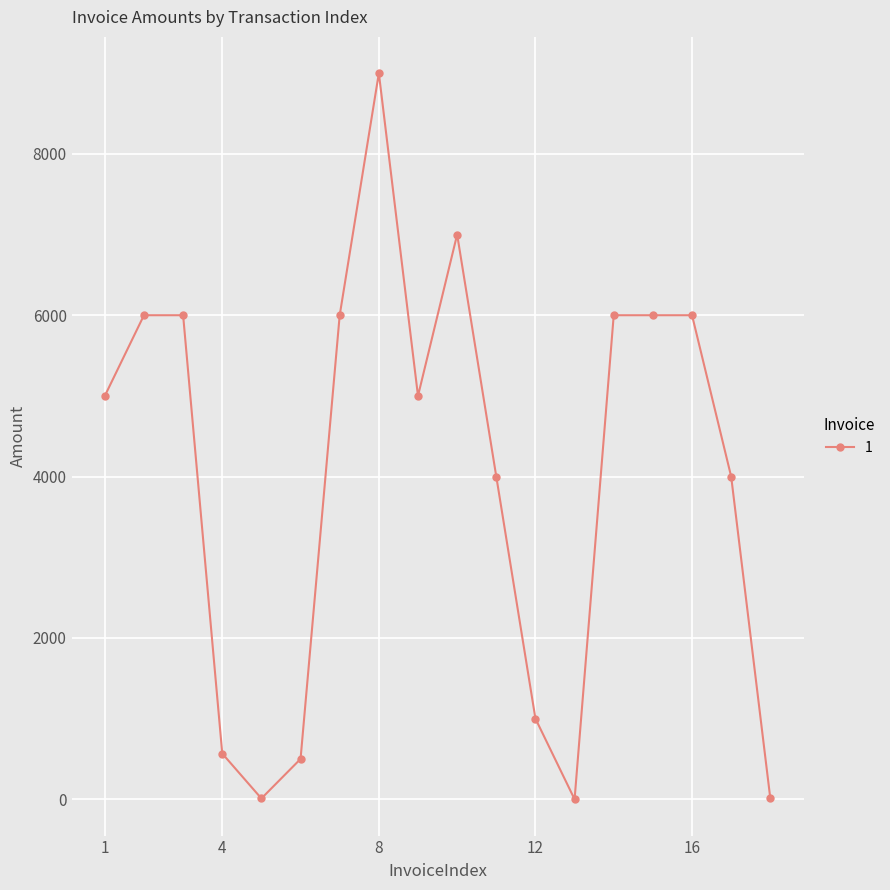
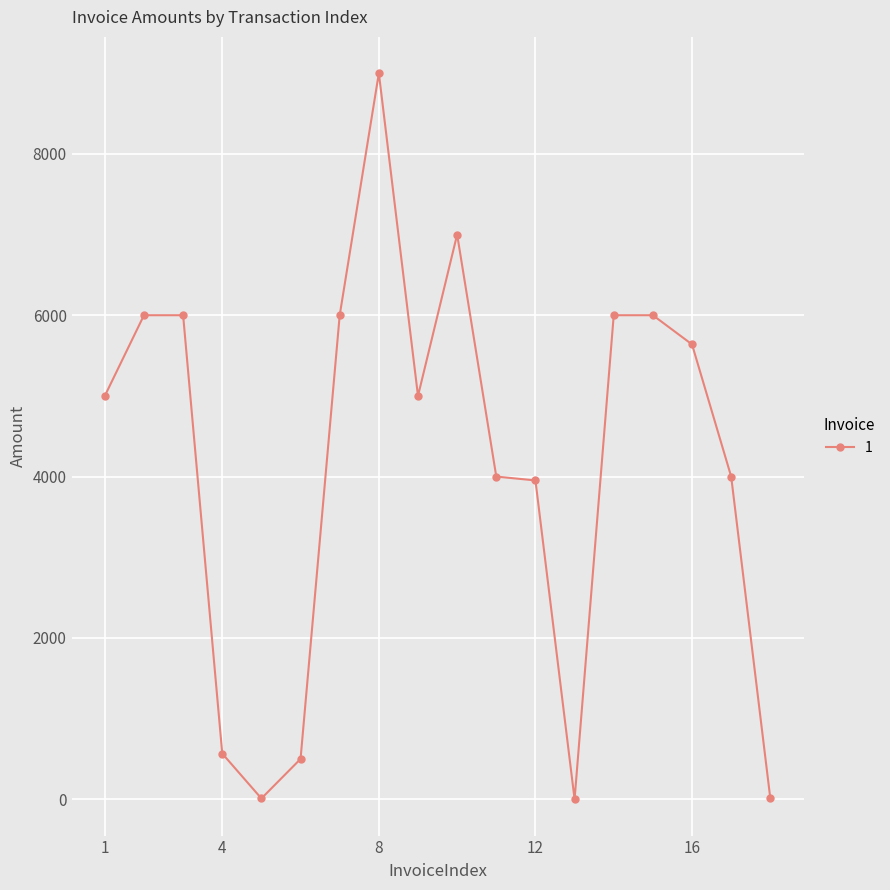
12: 1000 -> 4000
16: 6000 -> 5600
